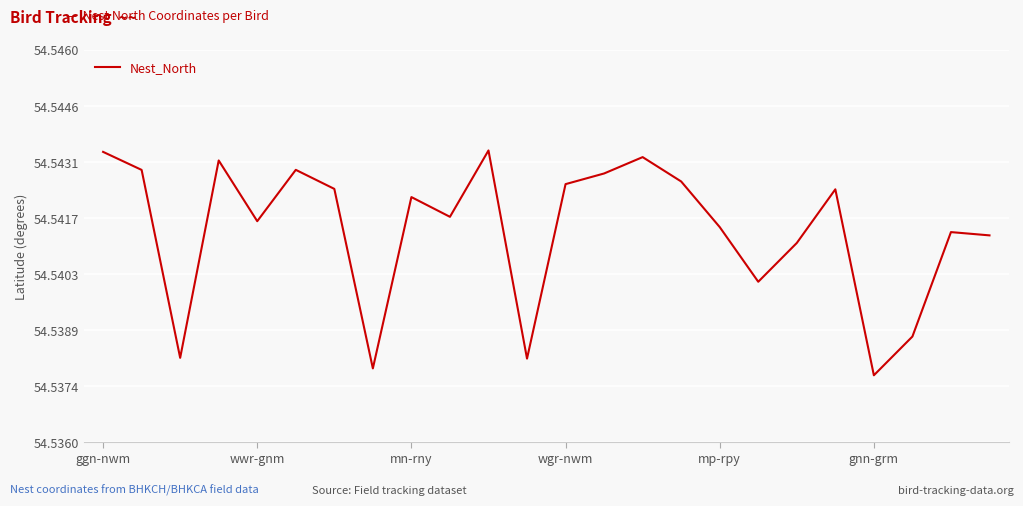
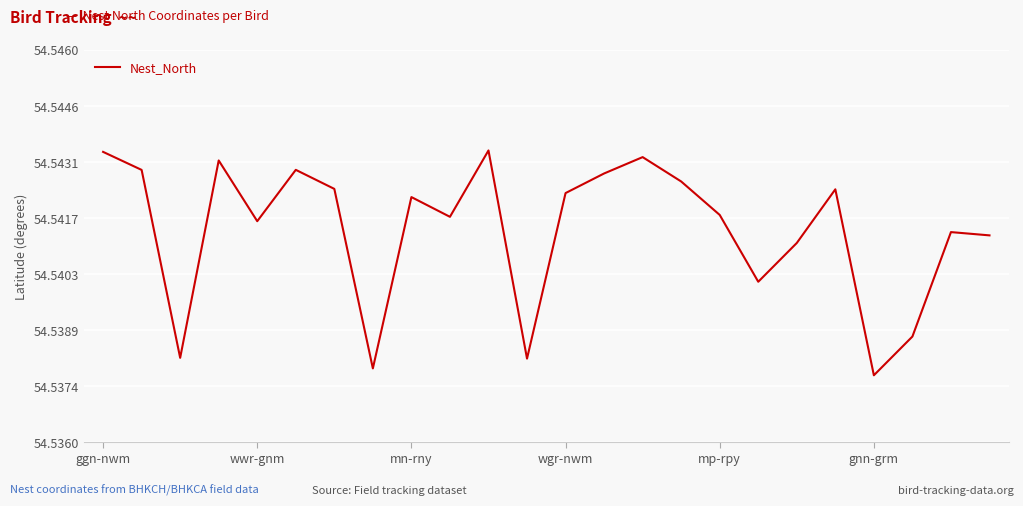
wgr-nwm: 54.5426 -> 54.5424
mp-rpy: 54.5415 -> 54.5418
